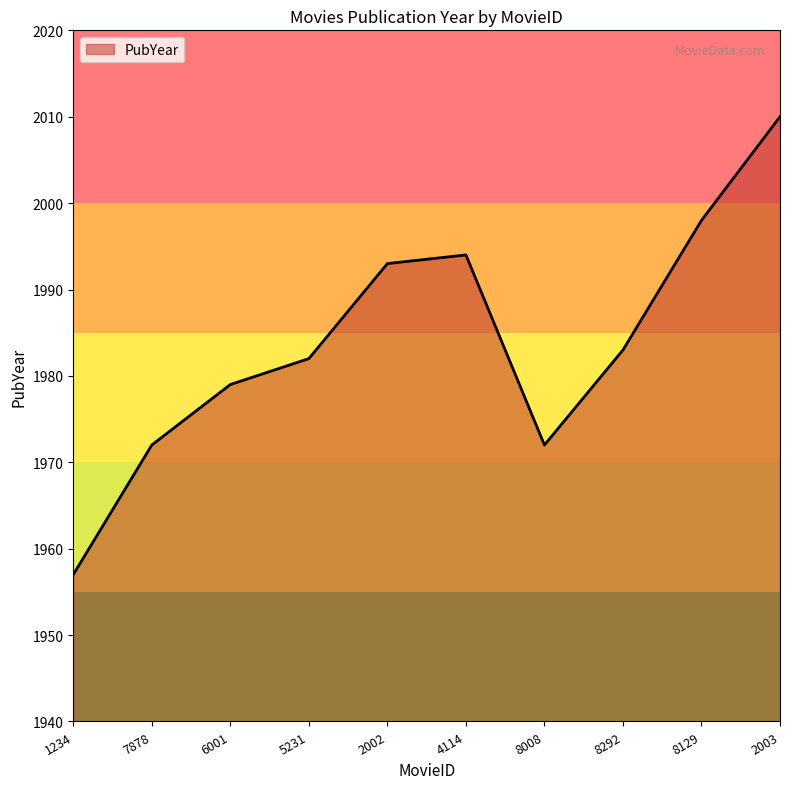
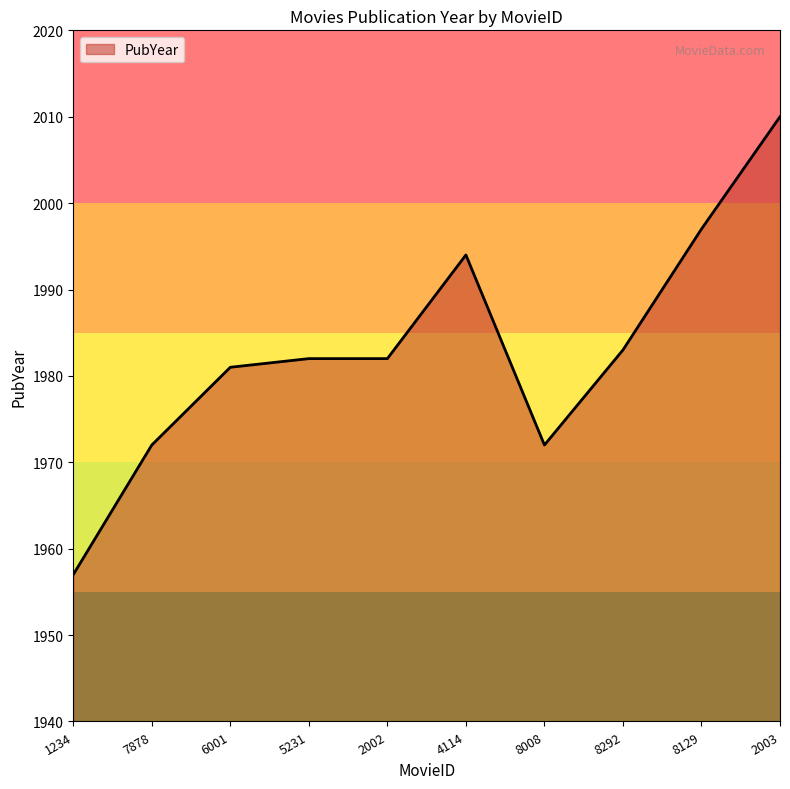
6001: 1979 -> 1981
2002: 1993 -> 1982
8129: 1998 -> 1997
